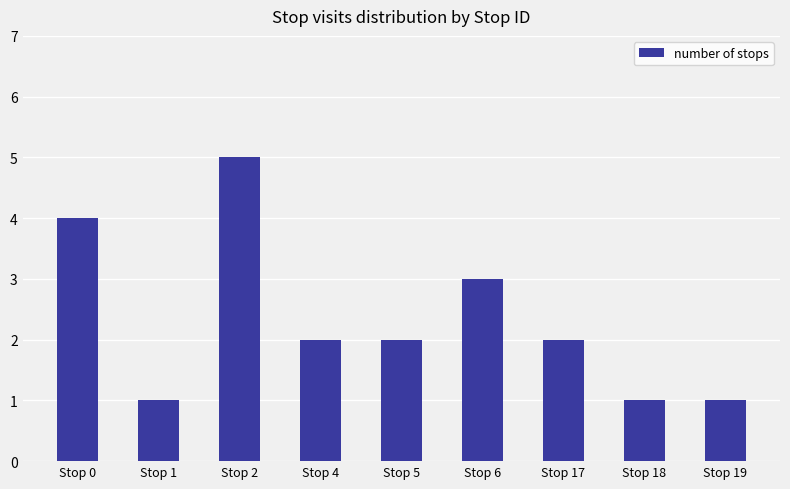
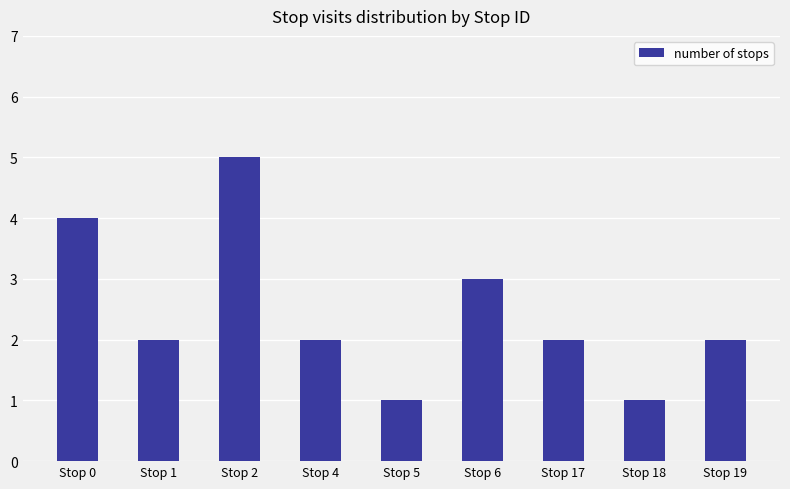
Stop 1: 1 -> 2
Stop 5: 2 -> 1
Stop 19: 1 -> 2
